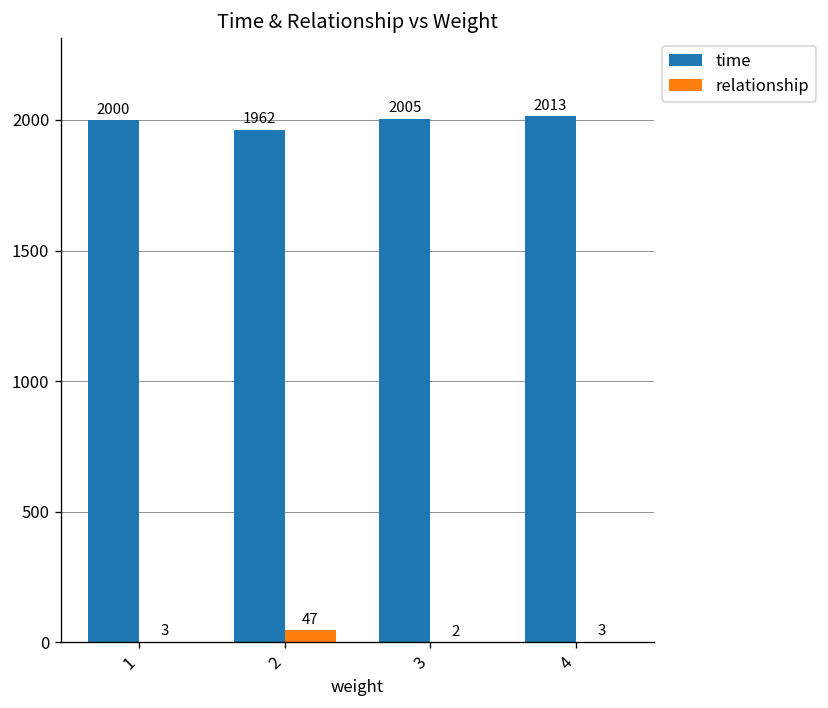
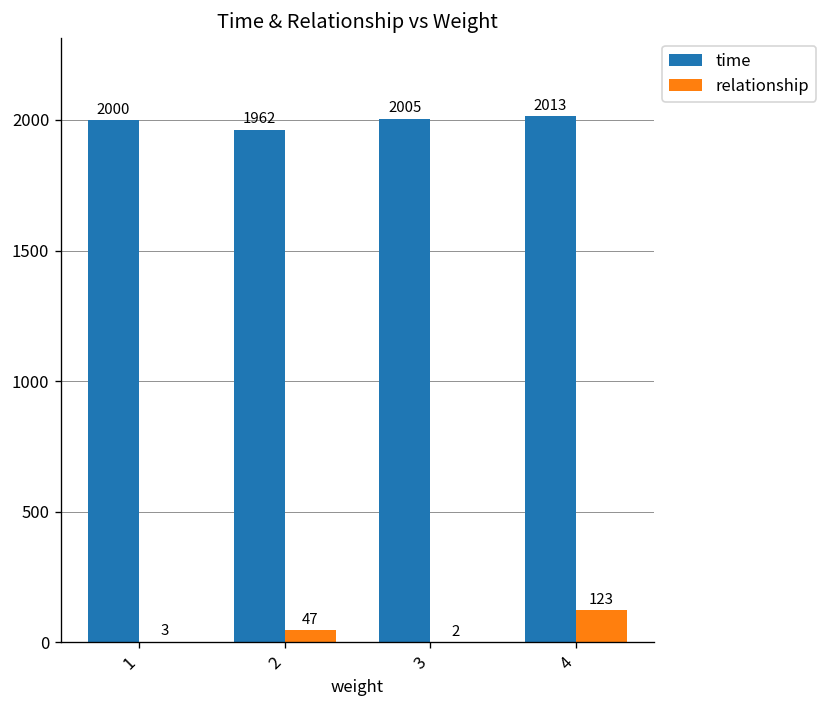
relationship, 4: 3 -> 123
